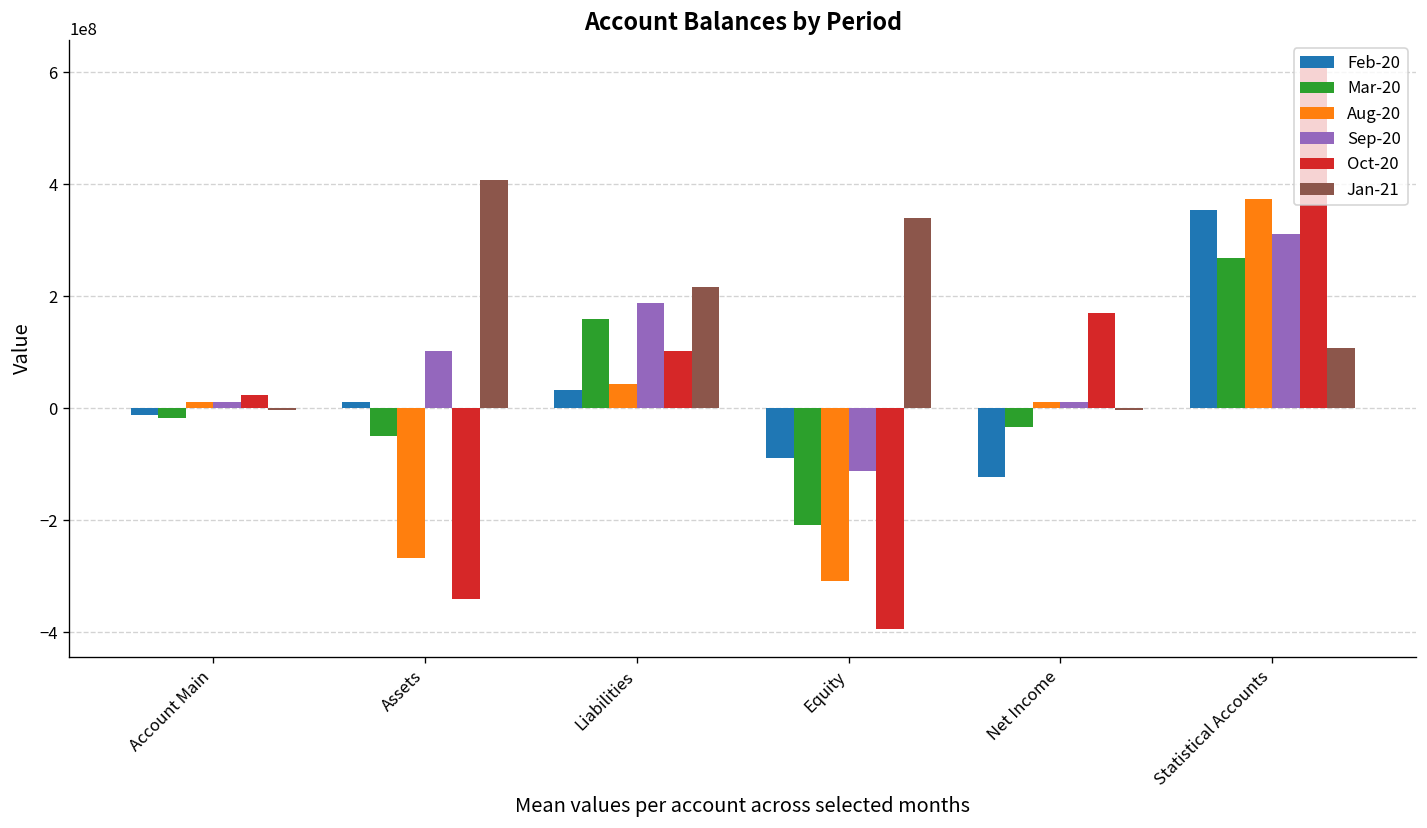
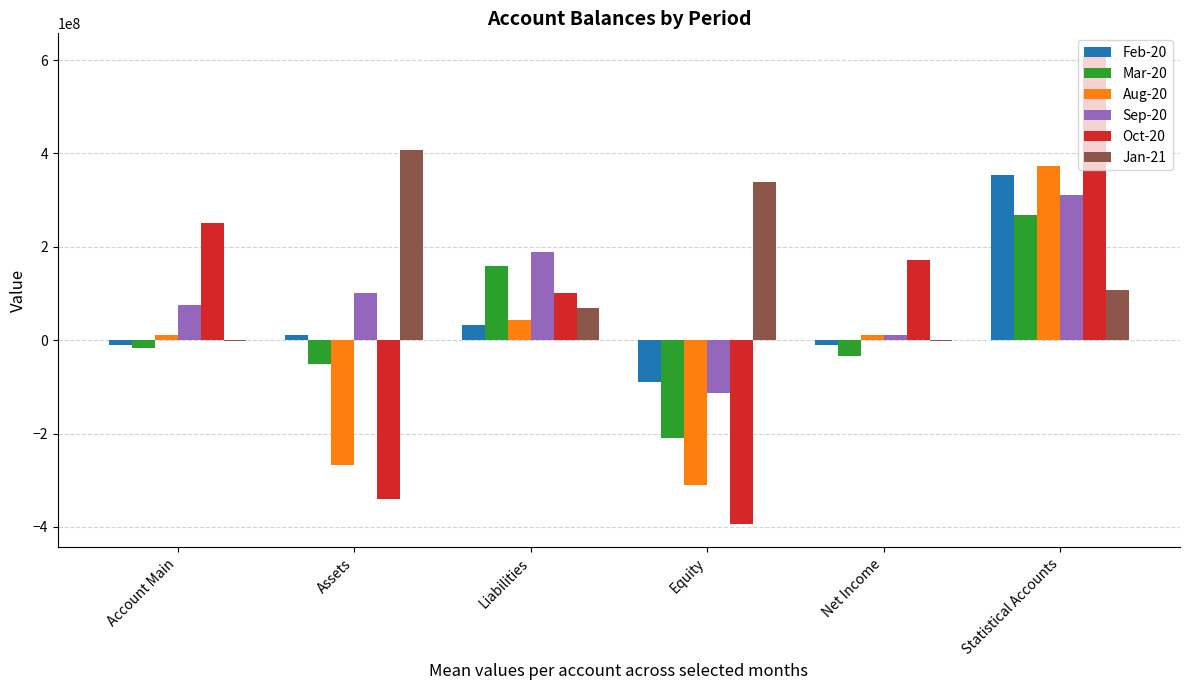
Sep-20, Account Main: 10000000 -> 80000000
Oct-20, Account Main: 20000000 -> 250000000
Jan-21, Liabilities: 220000000 -> 70000000
Feb-20, Net Income: -120000000 -> -10000000
